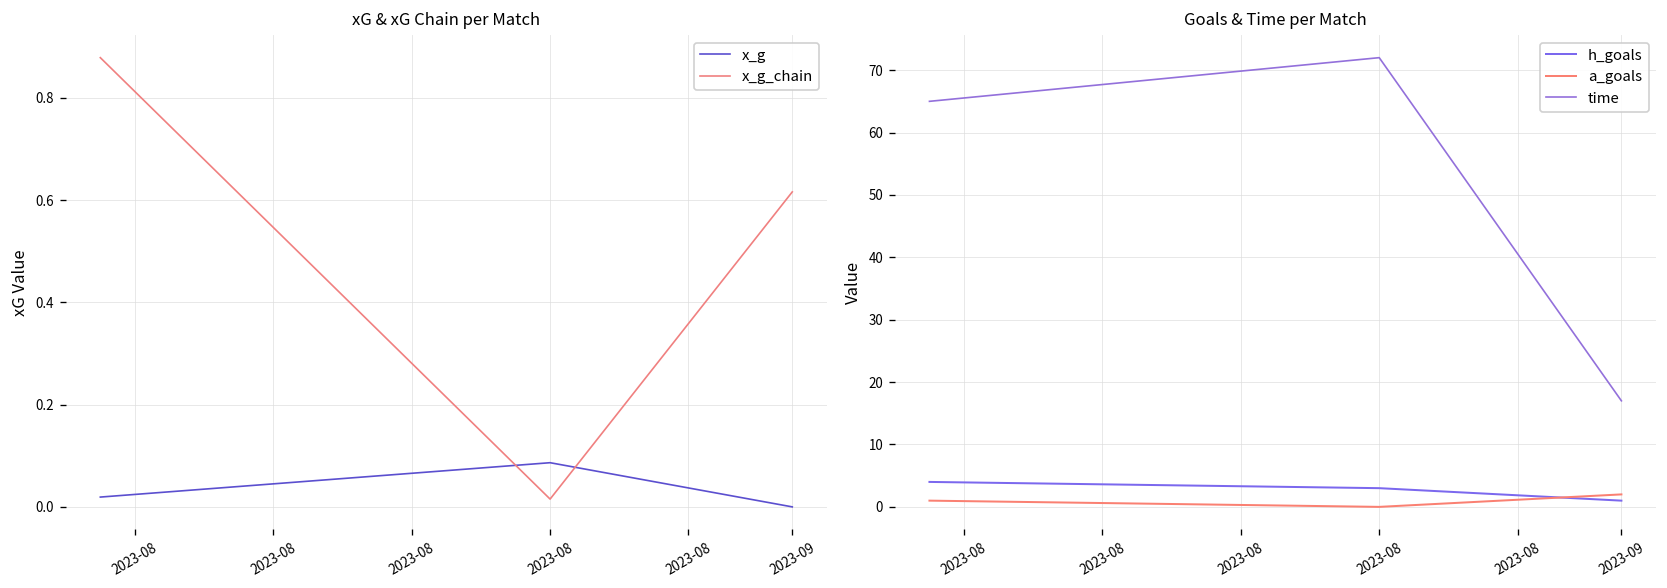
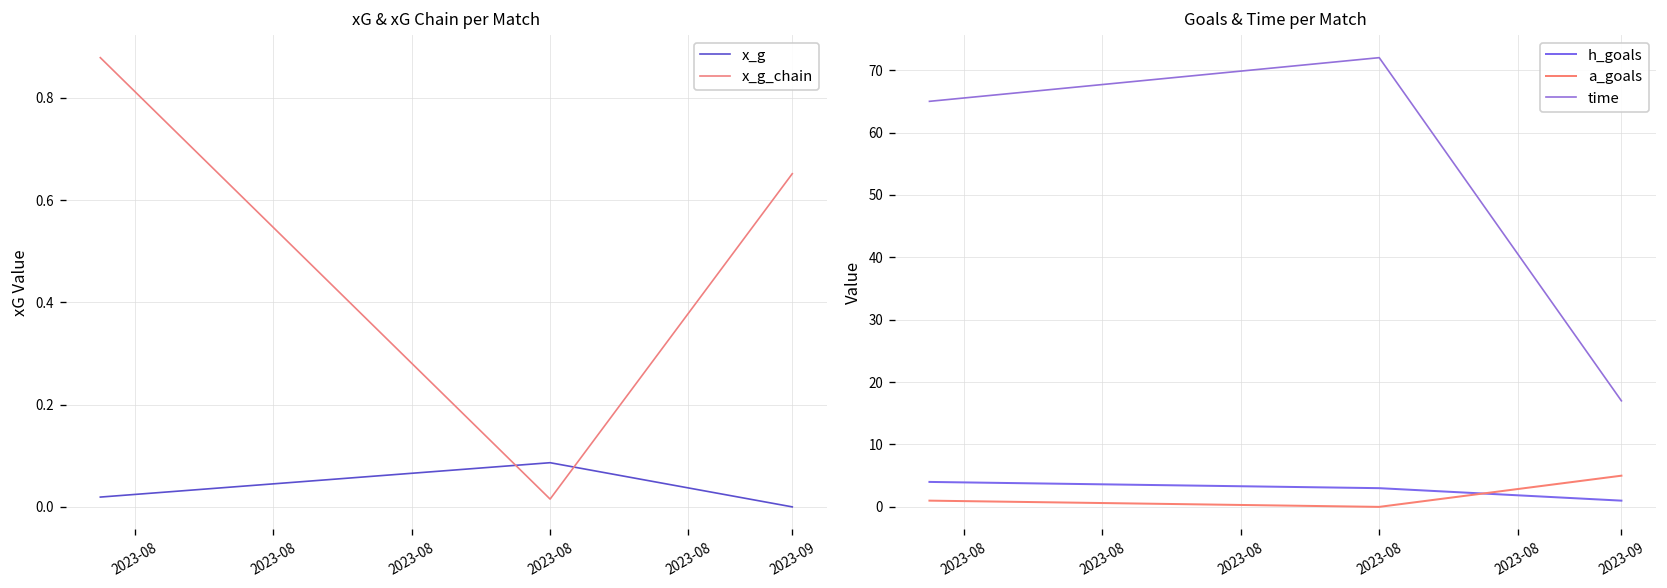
xG & xG Chain per Match, x_g_chain, 2023-09: 0.62 -> 0.65
Goals & Time per Match, a_goals, 2023-09: 2 -> 5
